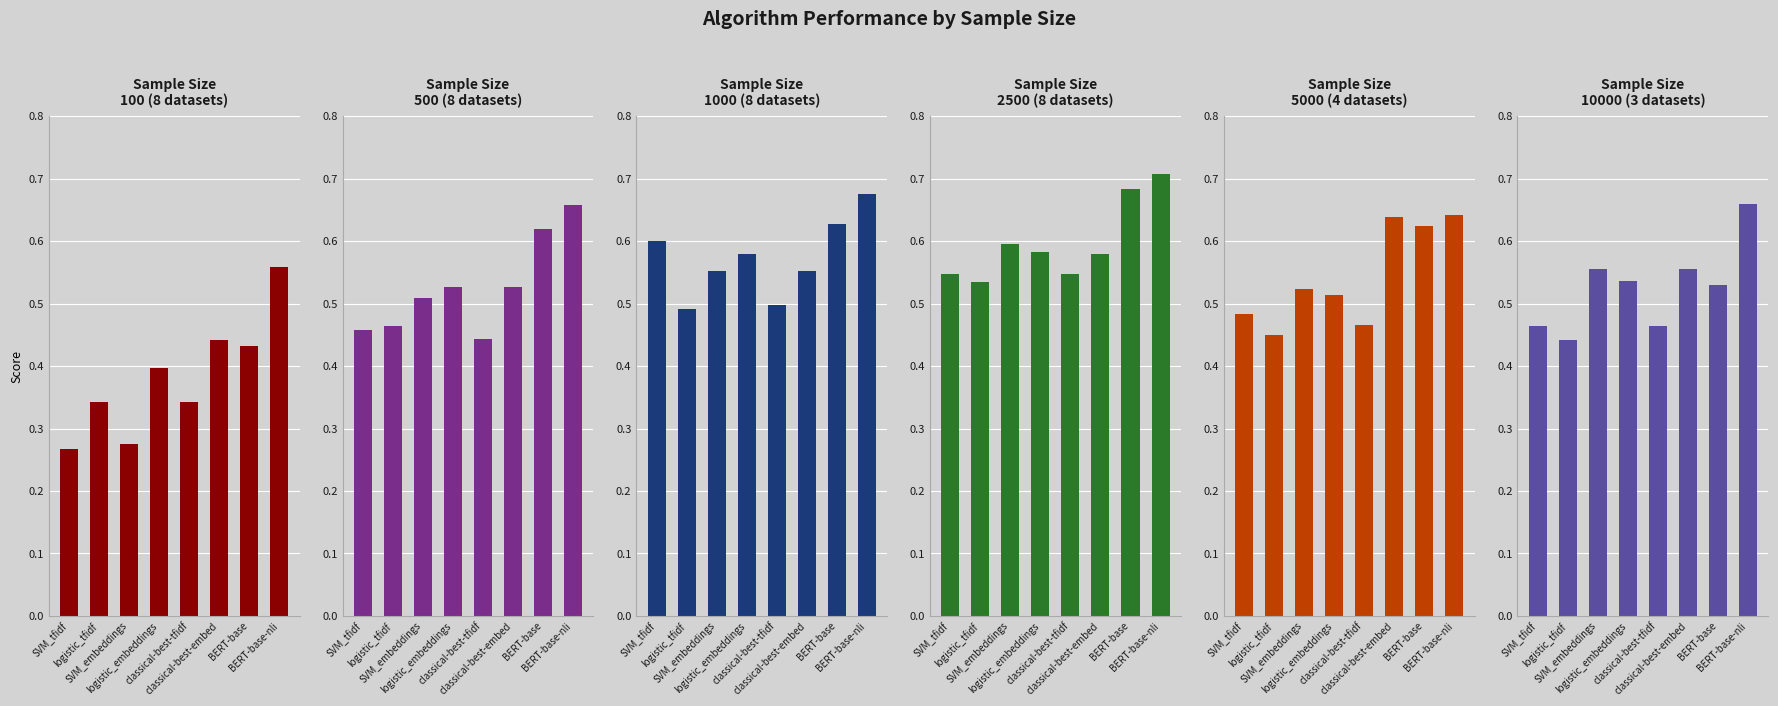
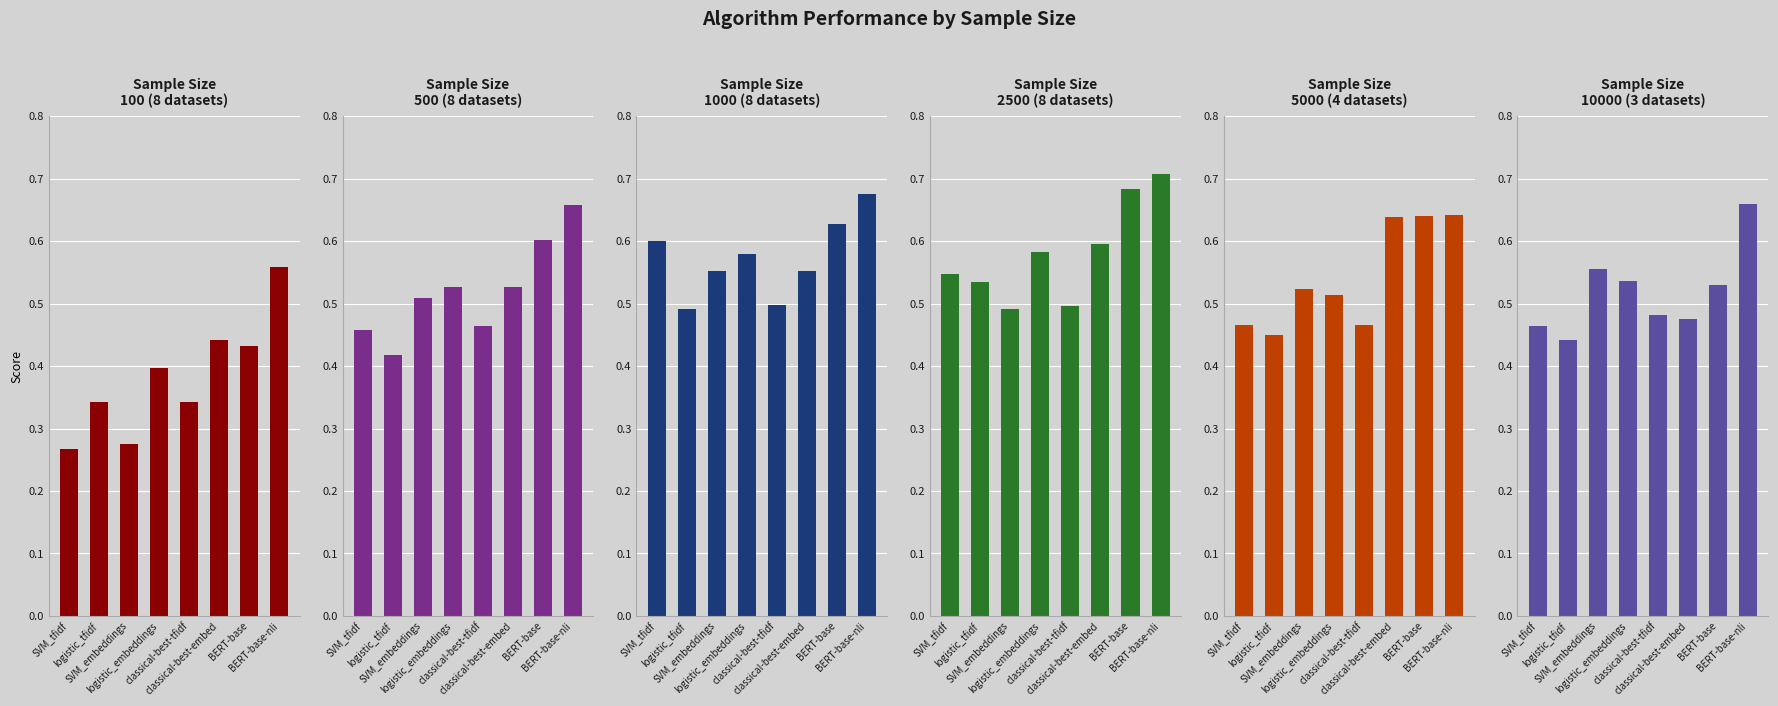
Sample Size 500 (8 datasets), logistic_tfidf: 0.46 -> 0.42
Sample Size 500 (8 datasets), classical-best-tfidf: 0.44 -> 0.46
Sample Size 500 (8 datasets), BERT-base: 0.62 -> 0.60
Sample Size 2500 (8 datasets), SVM_embeddings: 0.60 -> 0.49
Sample Size 2500 (8 datasets), classical-best-tfidf: 0.55 -> 0.50
Sample Size 2500 (8 datasets), classical-best-embed: 0.58 -> 0.60
Sample Size 5000 (4 datasets), SVM_tfidf: 0.48 -> 0.47
Sample Size 5000 (4 datasets), BERT-base: 0.63 -> 0.64
Sample Size 10000 (3 datasets), classical-best-tfidf: 0.46 -> 0.48
Sample Size 10000 (3 datasets), classical-best-embed: 0.56 -> 0.48
